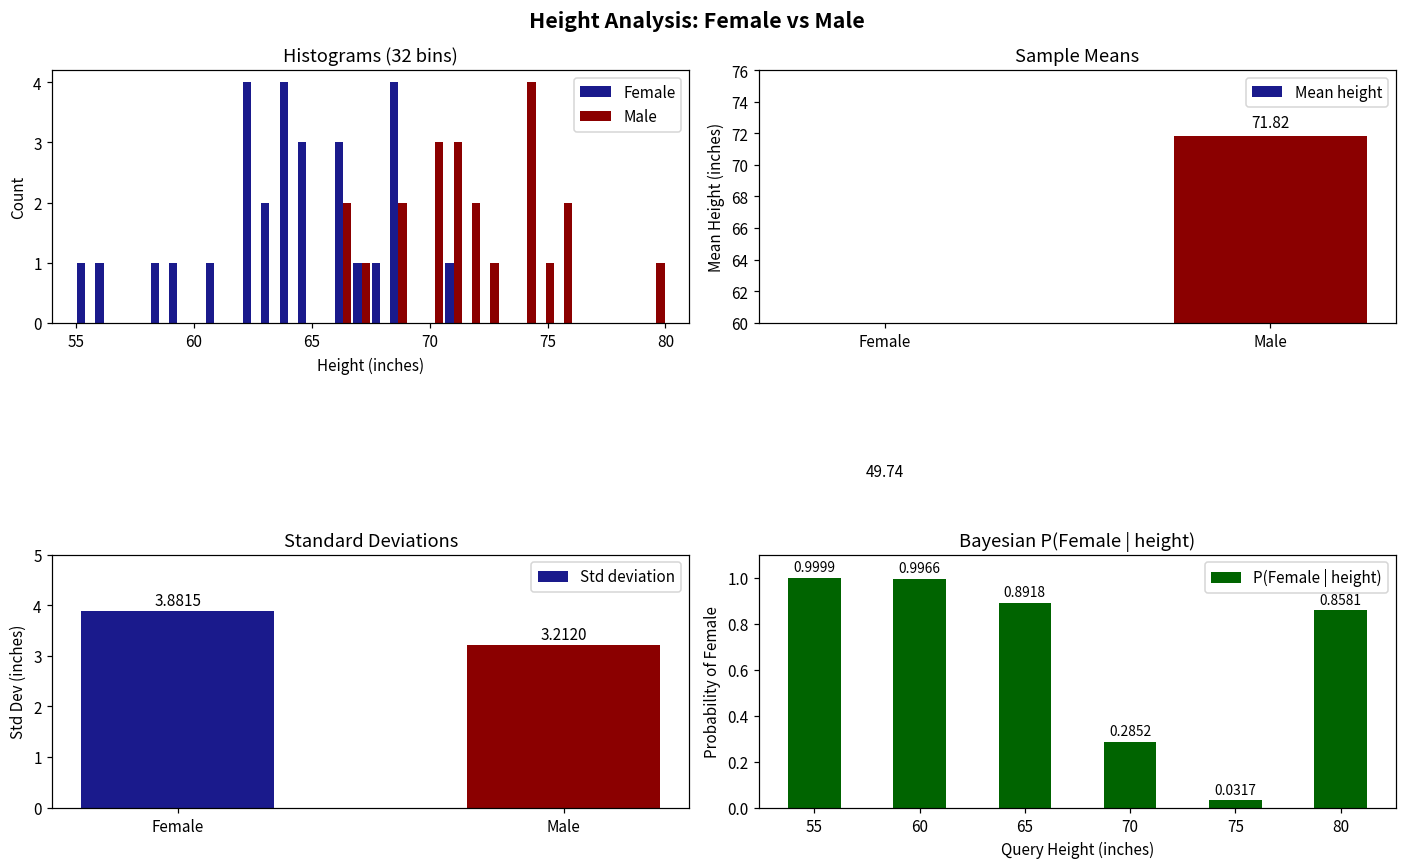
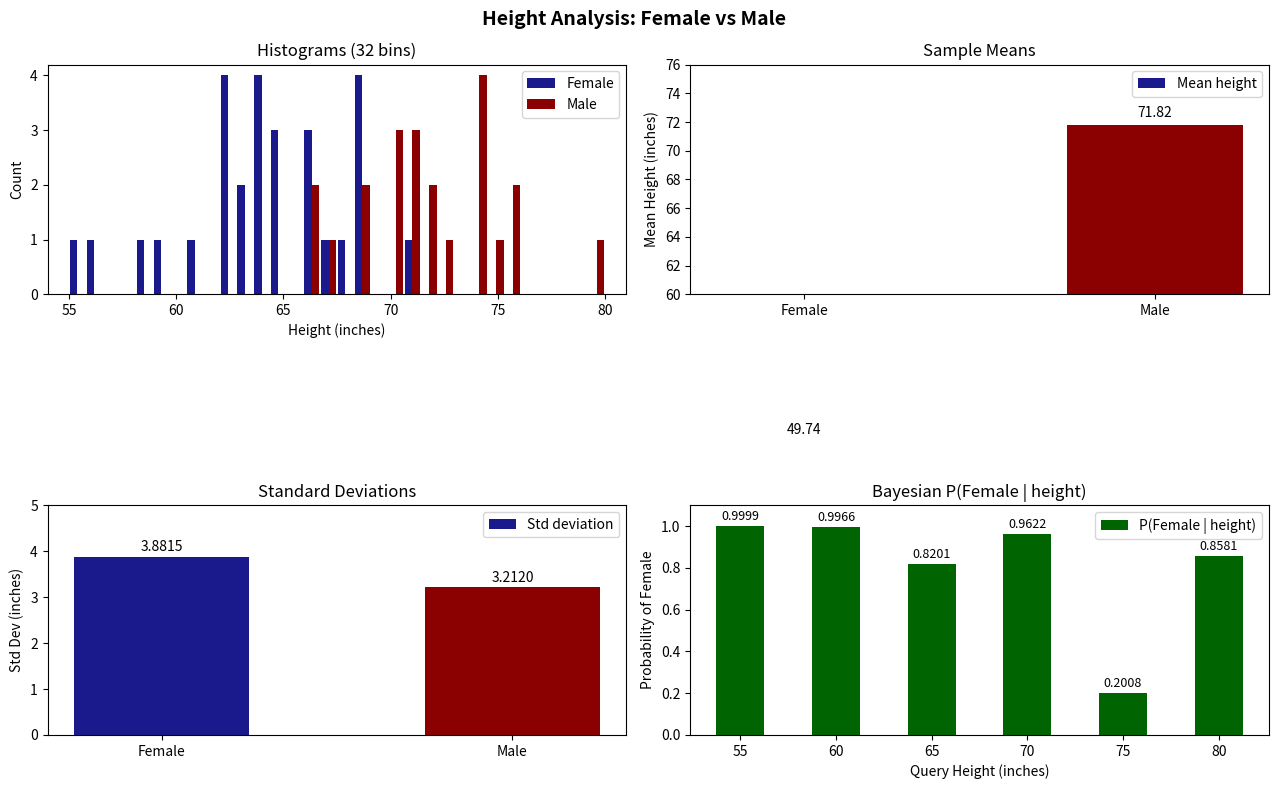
Bayesian P(Female | height), 65: 0.8918 -> 0.8201
Bayesian P(Female | height), 70: 0.2852 -> 0.9622
Bayesian P(Female | height), 75: 0.0317 -> 0.2008
